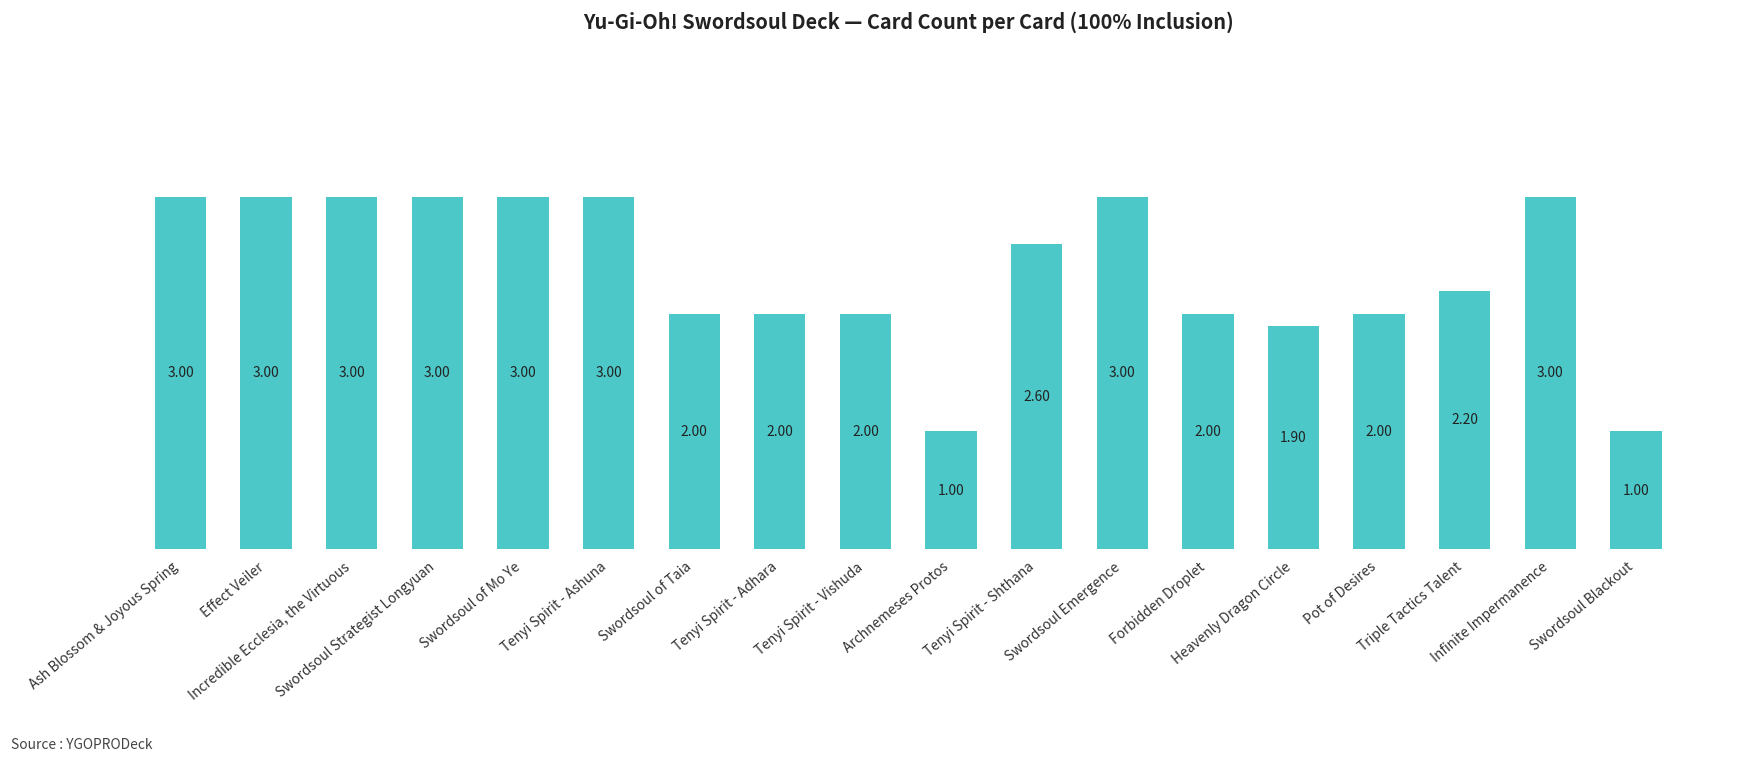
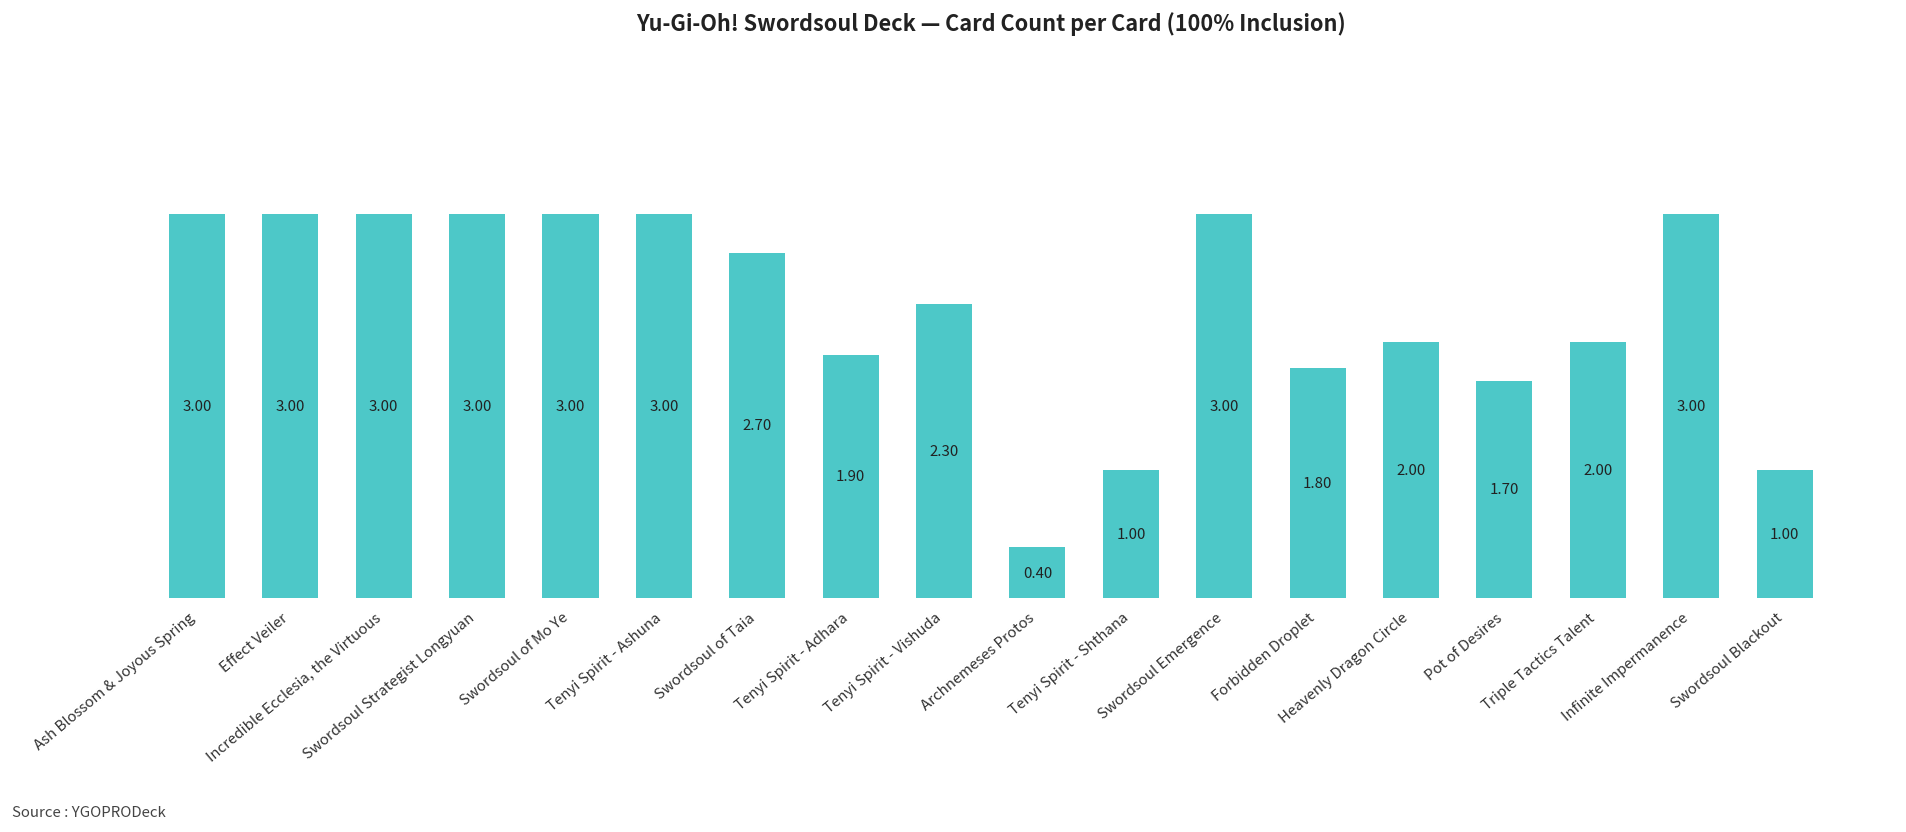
Swordsoul of Taia: 2.00 -> 2.70
Tenyi Spirit - Adhara: 2.00 -> 1.90
Tenyi Spirit - Vishuda: 2.00 -> 2.30
Archnemeses Protos: 1.00 -> 0.40
Tenyi Spirit - Shthana: 2.60 -> 1.00
Forbidden Droplet: 2.00 -> 1.80
Heavenly Dragon Circle: 1.90 -> 2.00
Pot of Desires: 2.00 -> 1.70
Triple Tactics Talent: 2.20 -> 2.00
